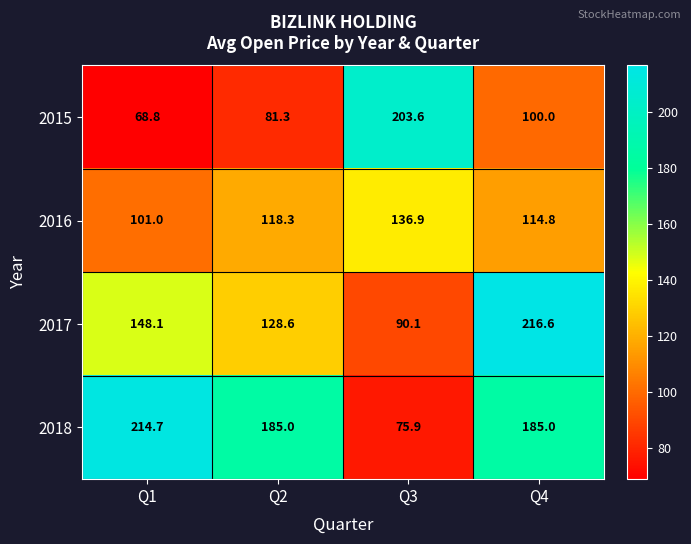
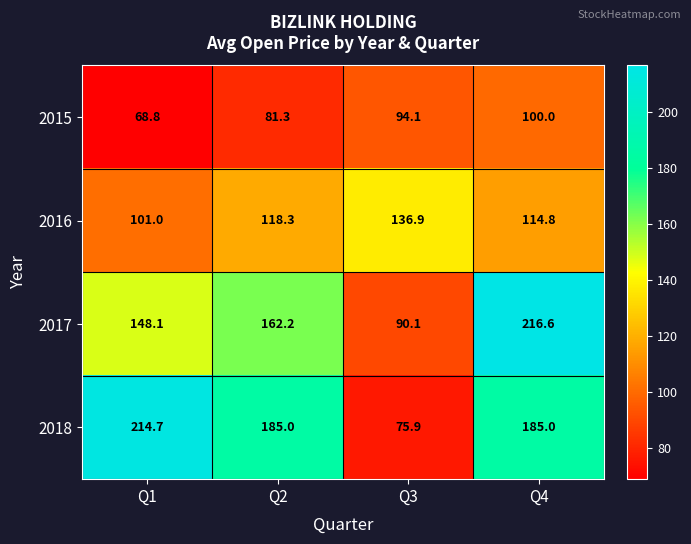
2015, Q3: 203.6 -> 94.1
2017, Q2: 128.6 -> 162.2
